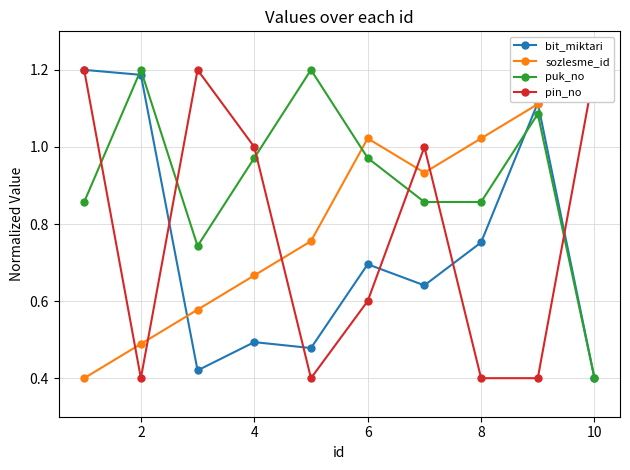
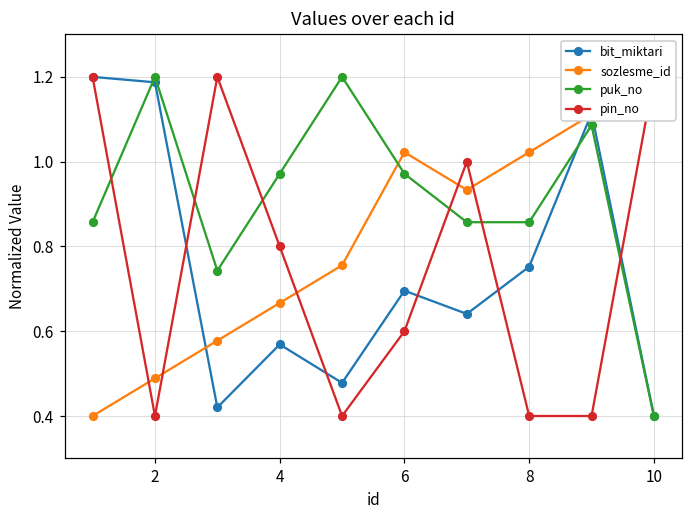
bit_miktari, 4: 0.49 -> 0.57
pin_no, 4: 1.00 -> 0.80
